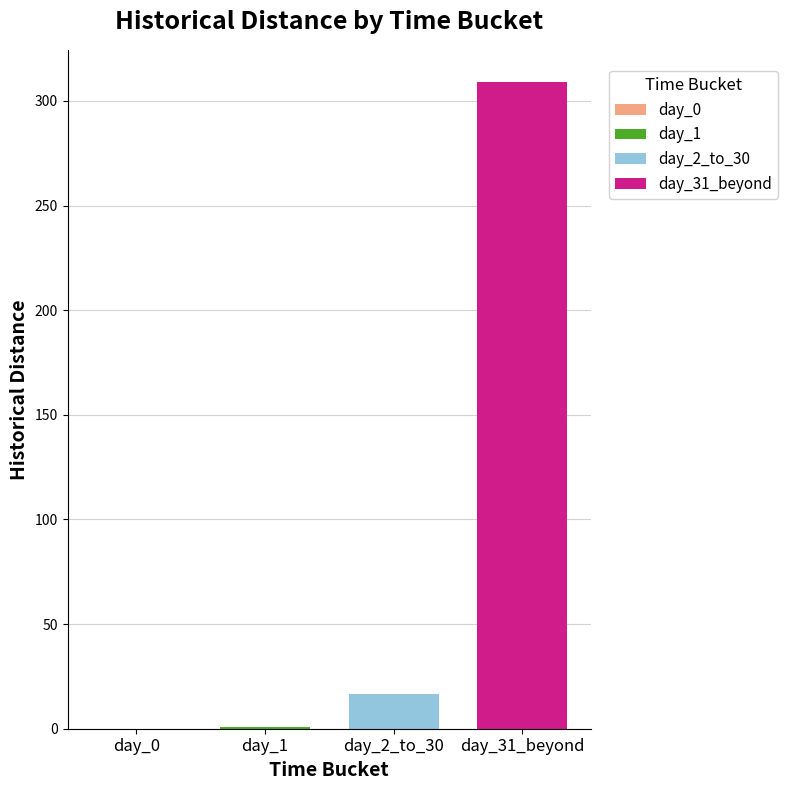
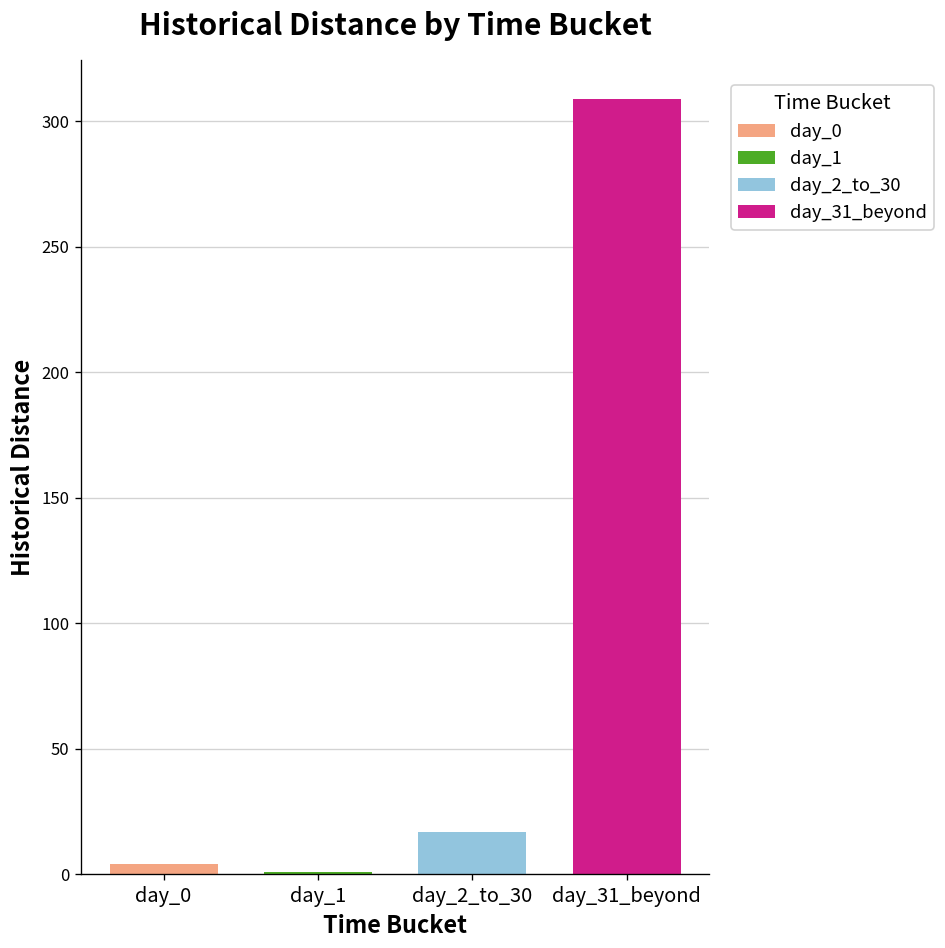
day_0: 0 -> 4
